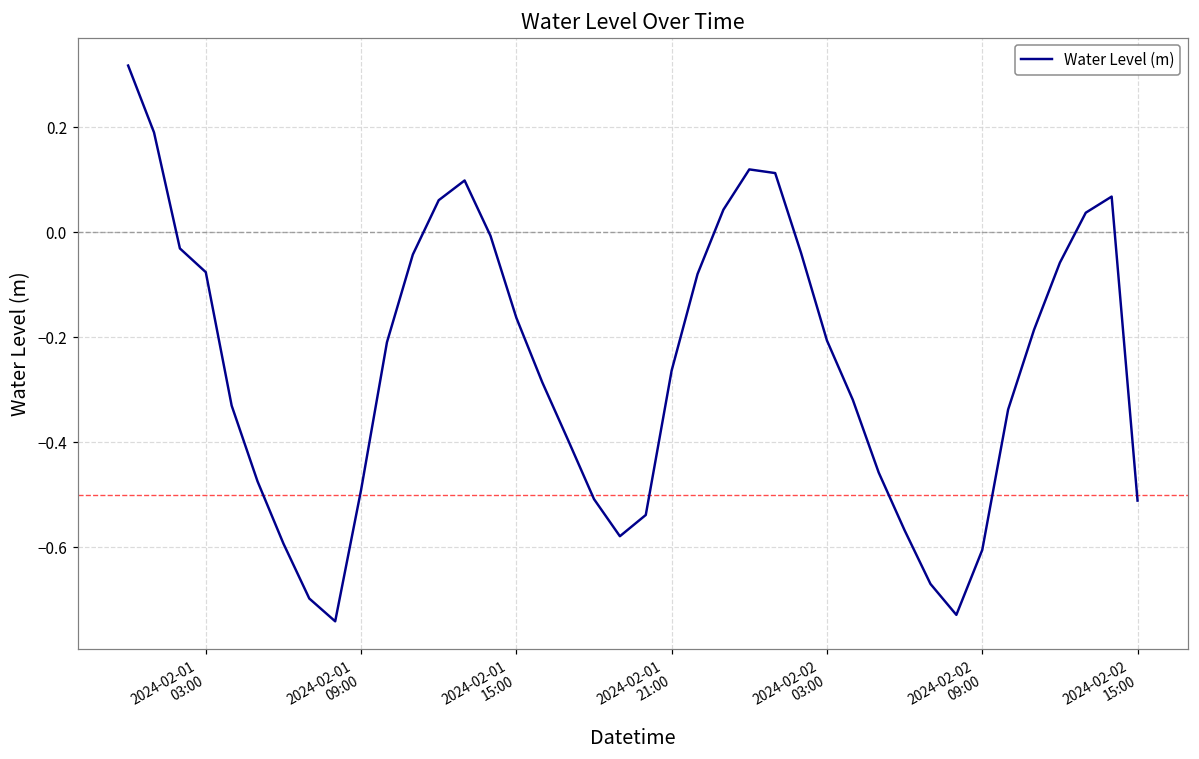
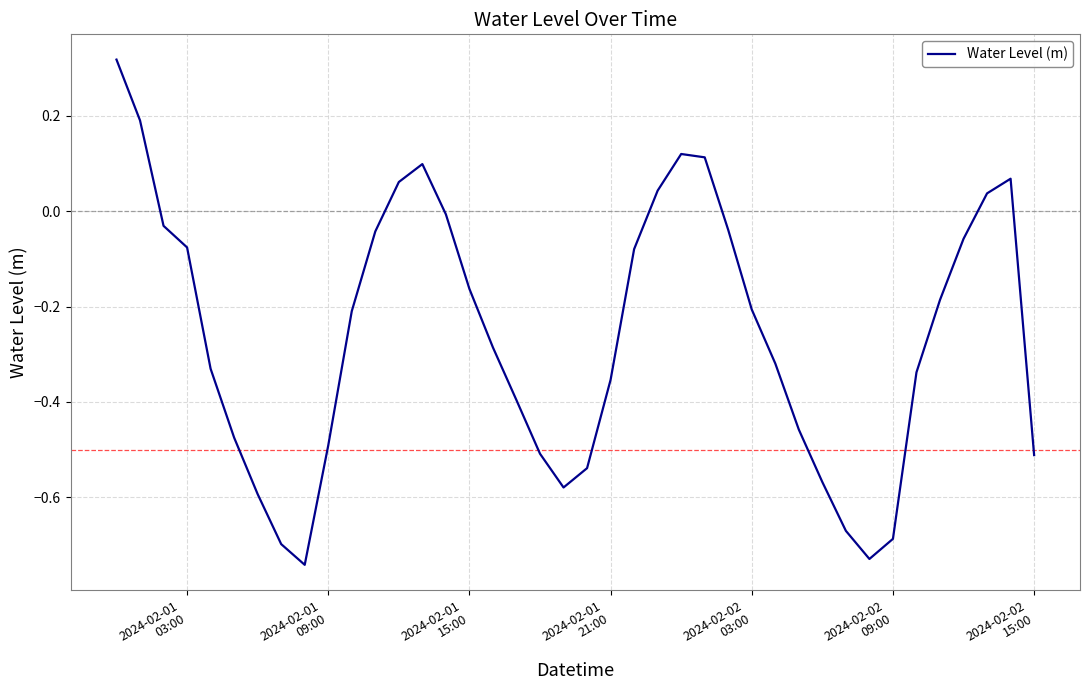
2024-02-01 21:00: -0.26 -> -0.35
2024-02-02 09:00: -0.61 -> -0.69
